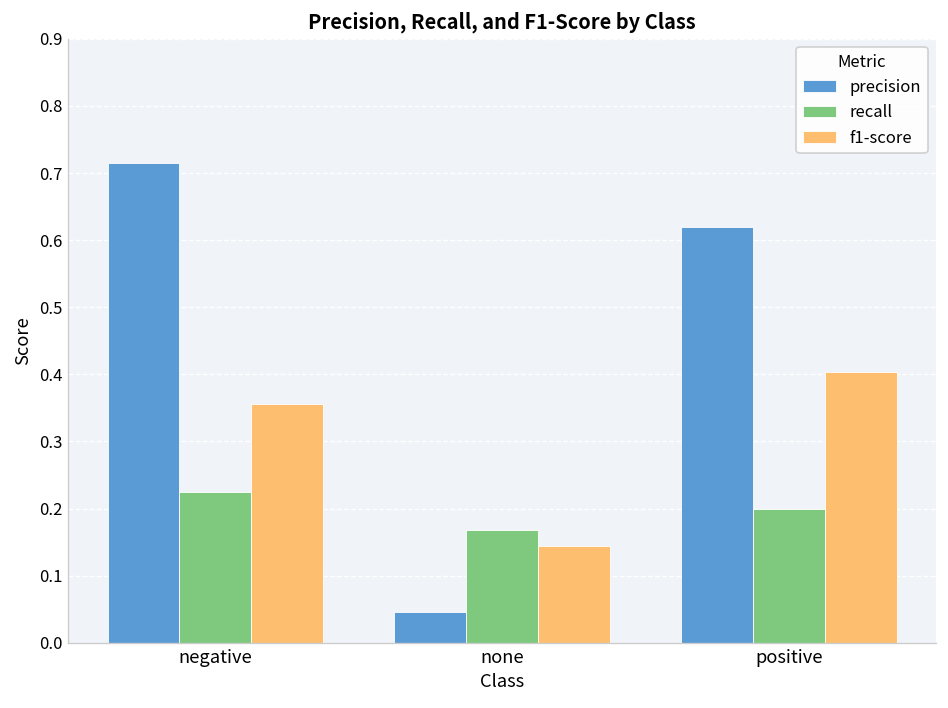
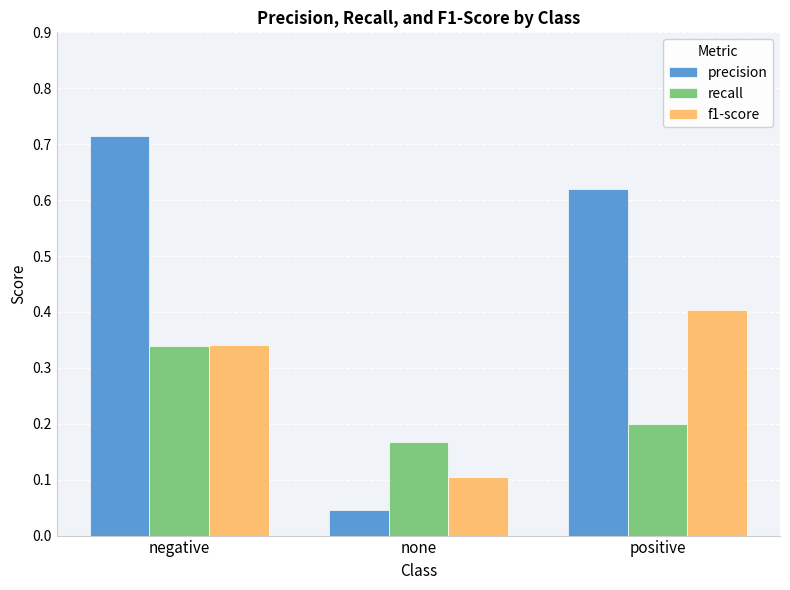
recall, negative: 0.22 -> 0.34
f1-score, negative: 0.36 -> 0.34
f1-score, none: 0.14 -> 0.10
